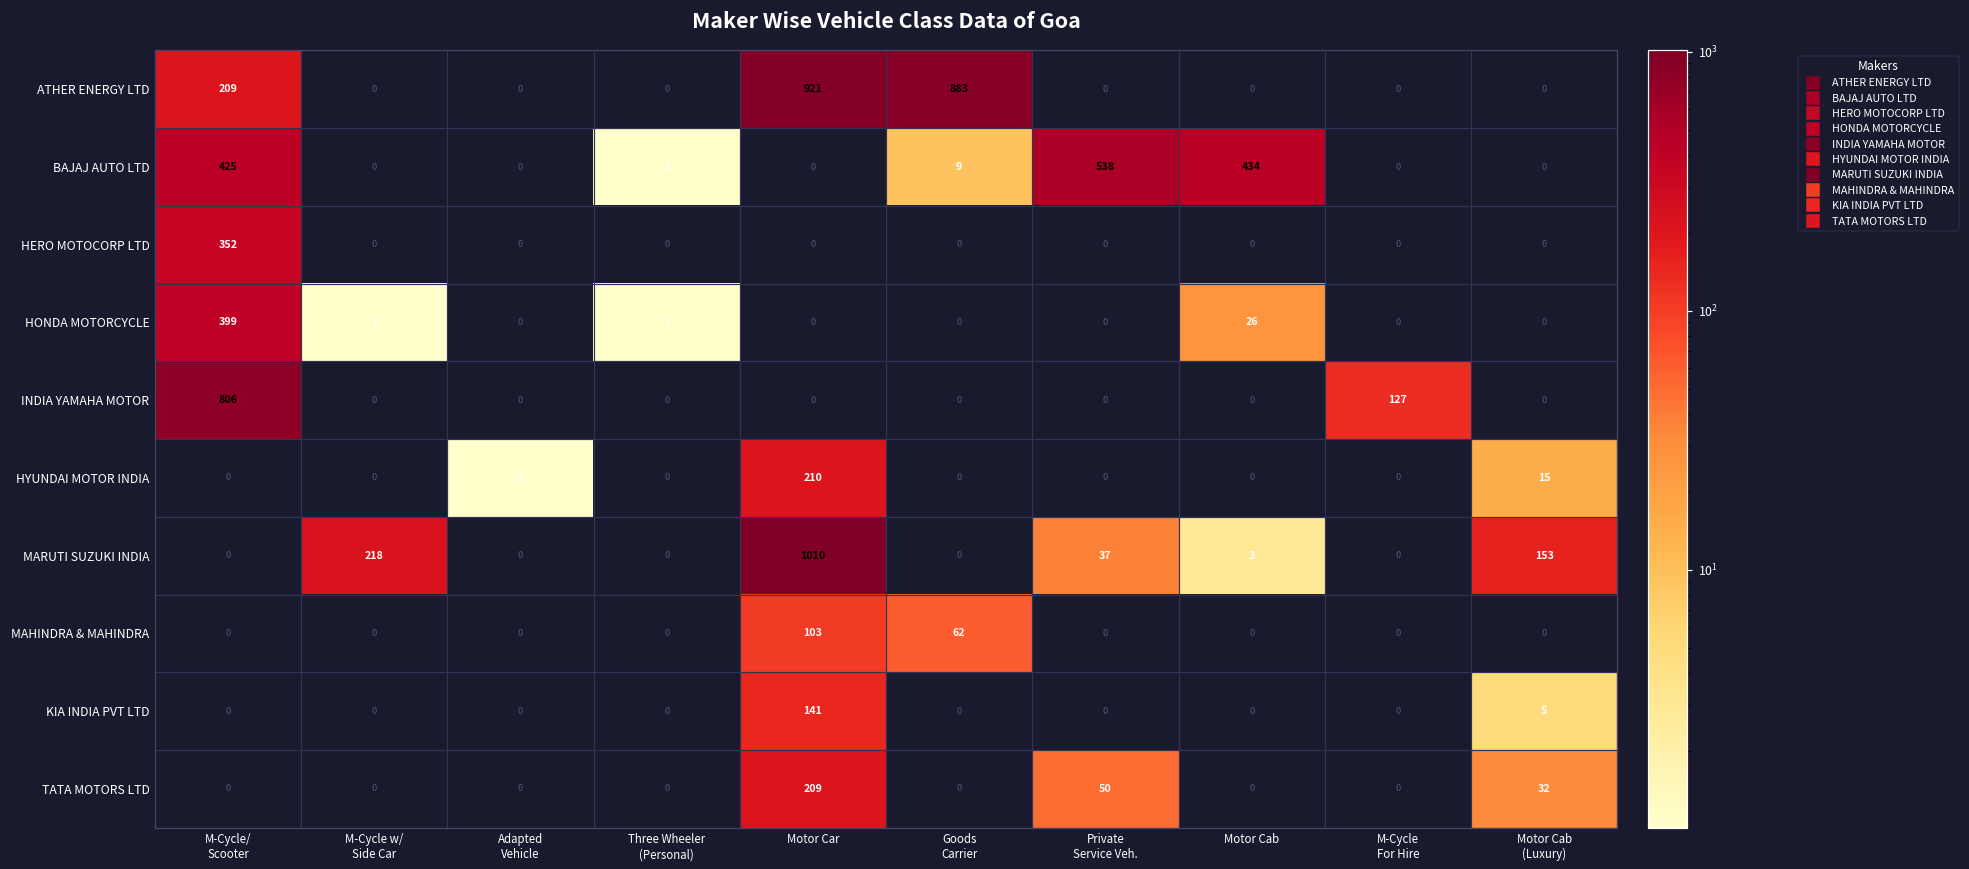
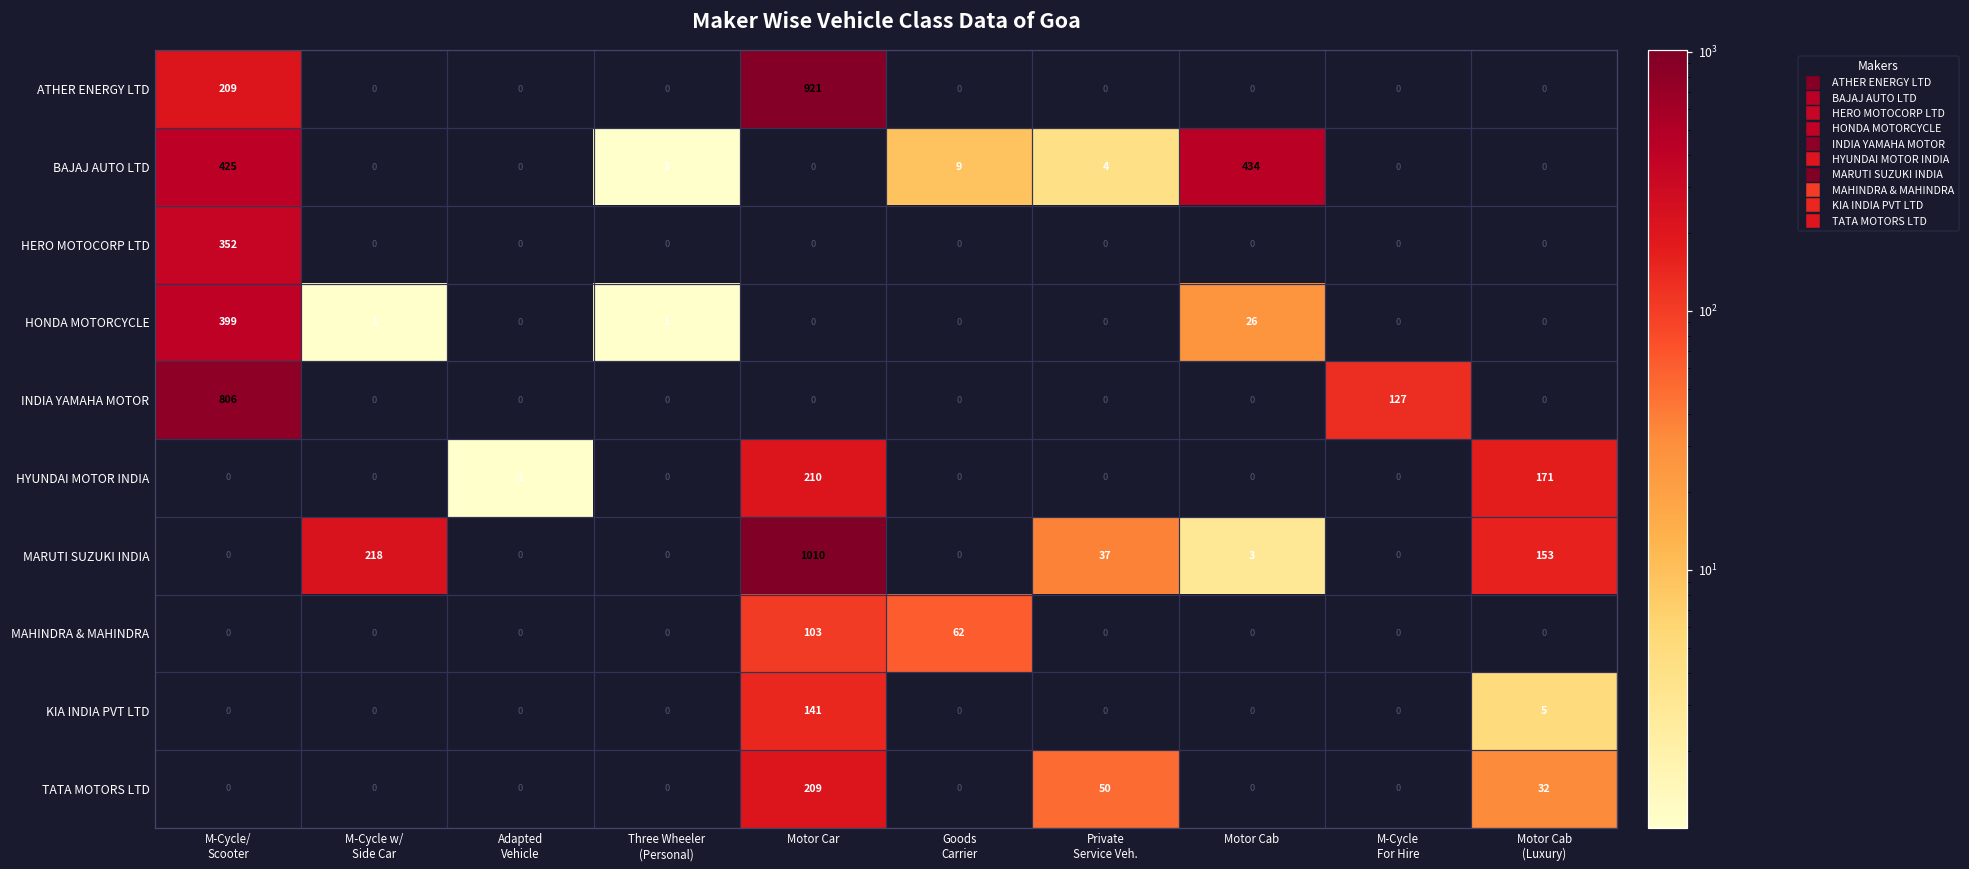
ATHER ENERGY LTD, Goods Carrier: 883 -> 0
BAJAJ AUTO LTD, Private Service Veh.: 538 -> 4
HYUNDAI MOTOR INDIA, Motor Cab (Luxury): 15 -> 171
